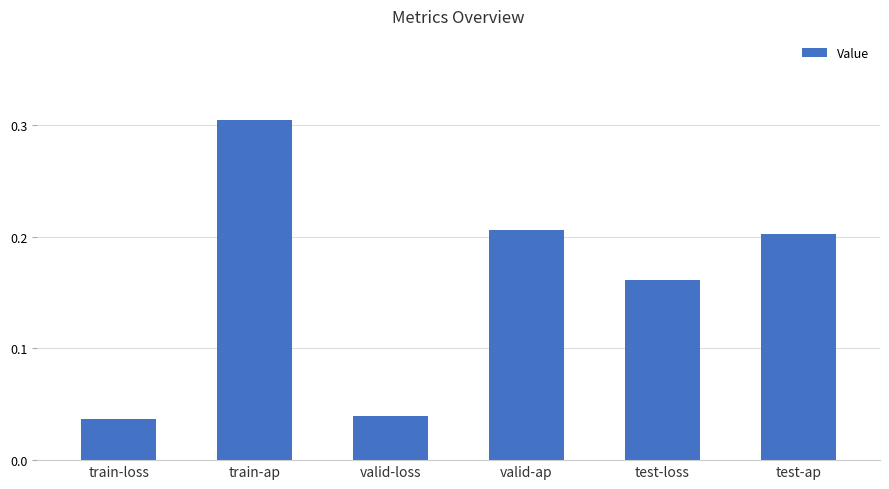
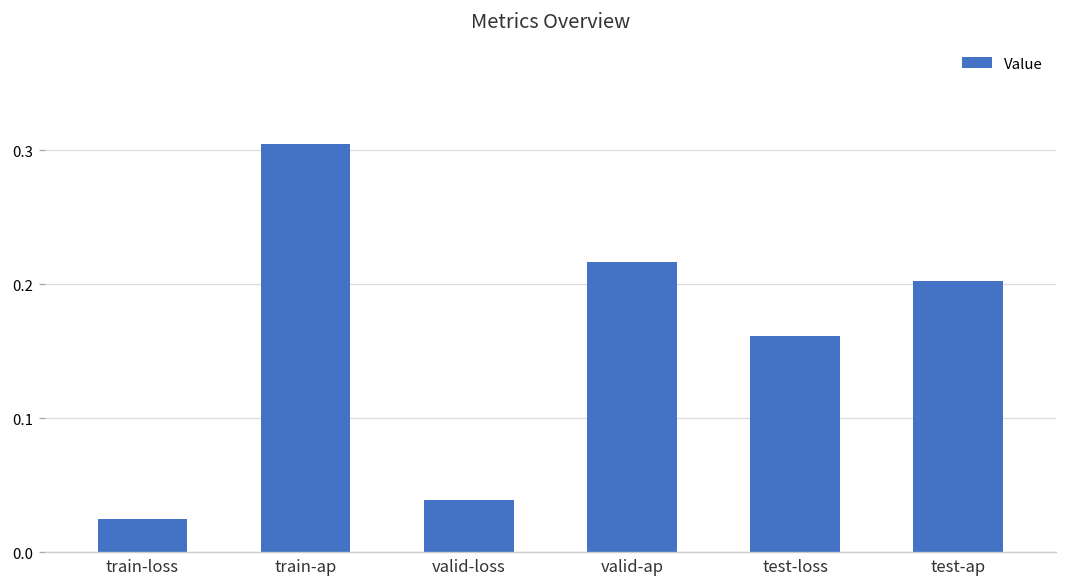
train-loss: 0.036 -> 0.025
valid-ap: 0.207 -> 0.217
